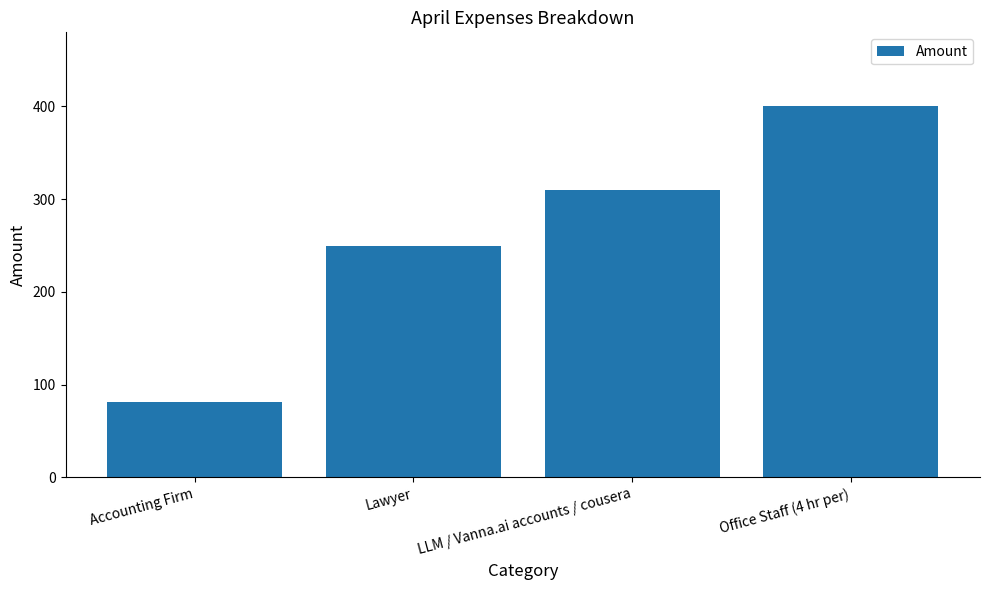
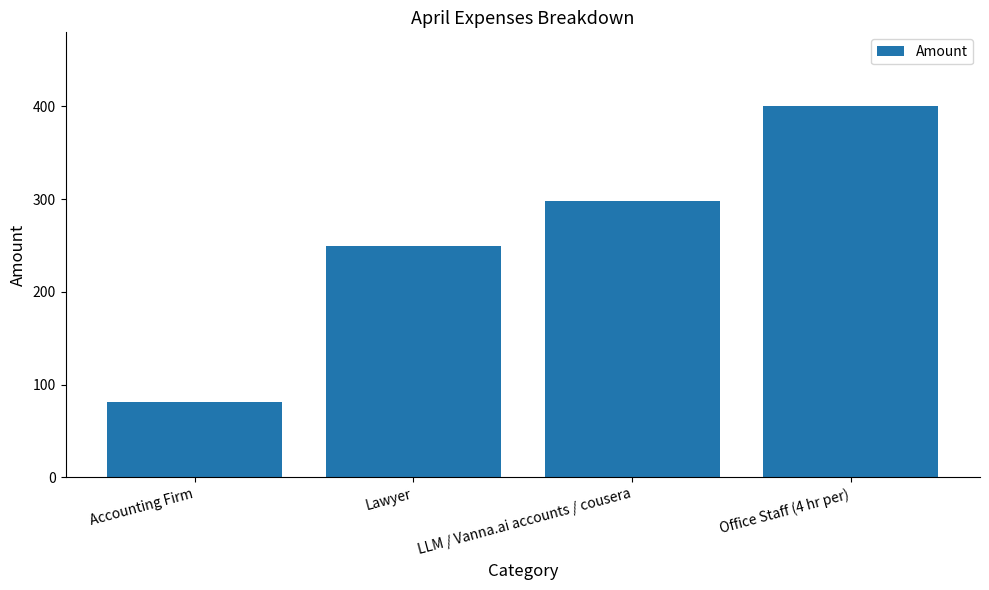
LLM / Vanna.ai accounts / cousera: 310 -> 300
